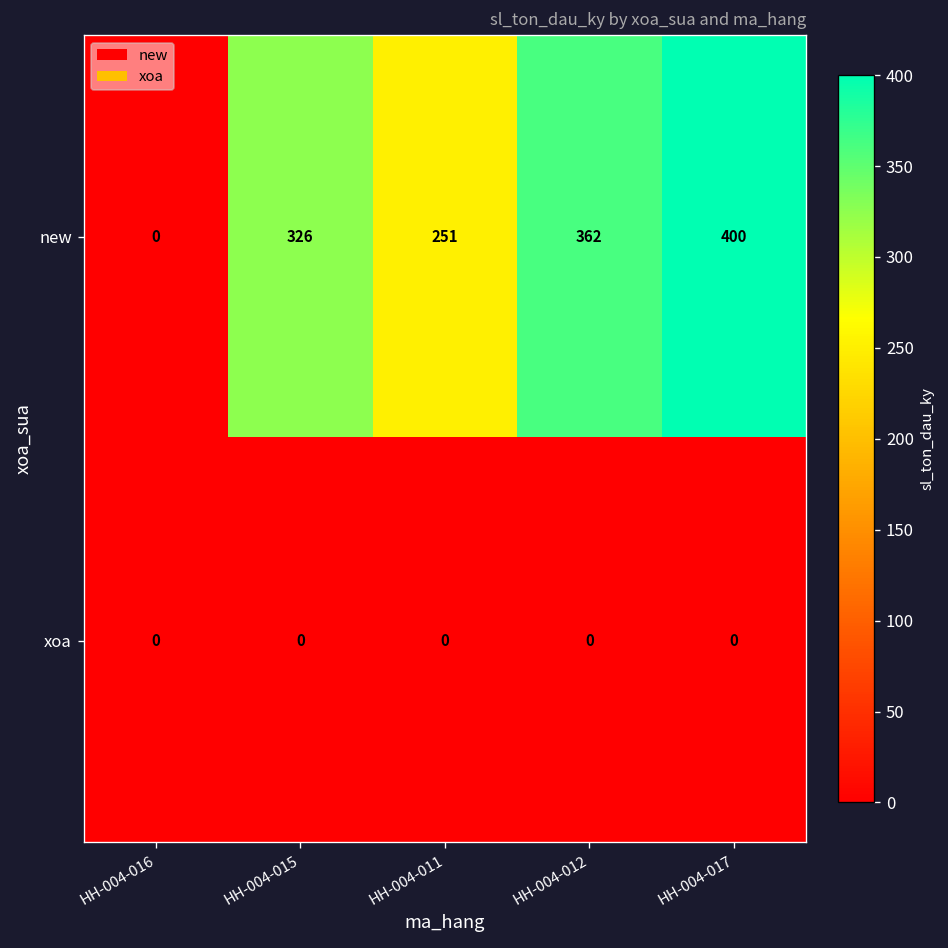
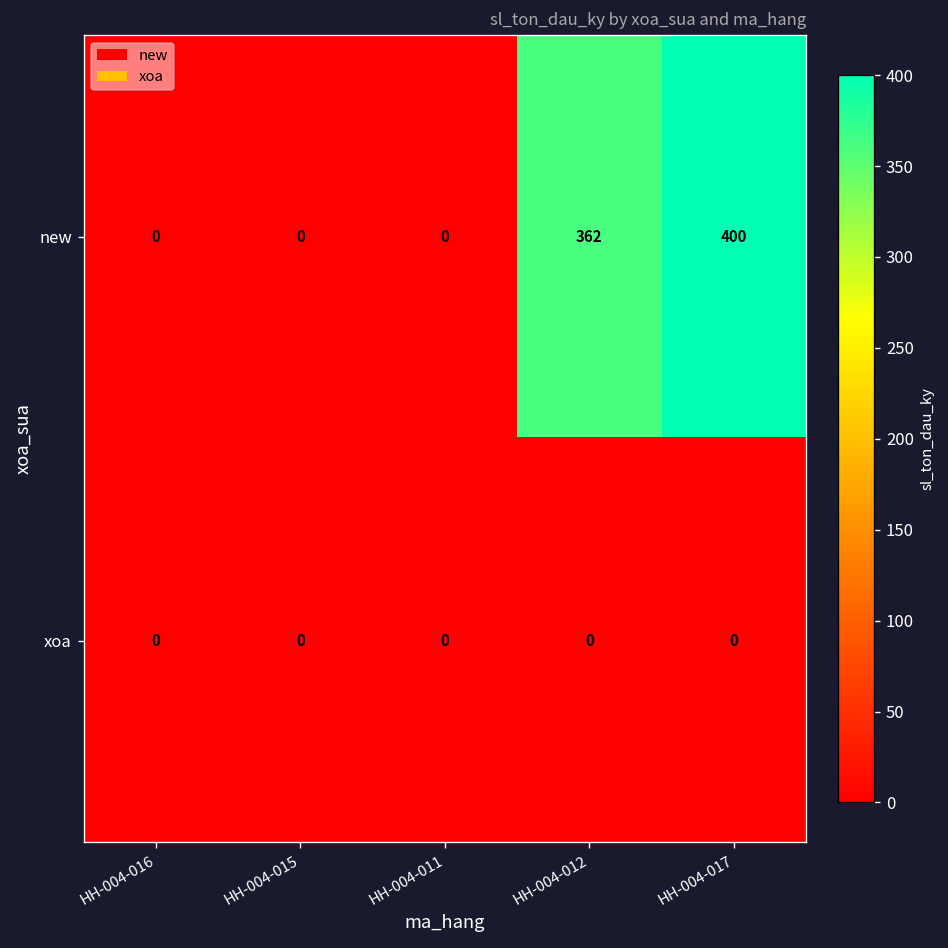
new, HH-004-015: 326 -> 0
new, HH-004-011: 251 -> 0
